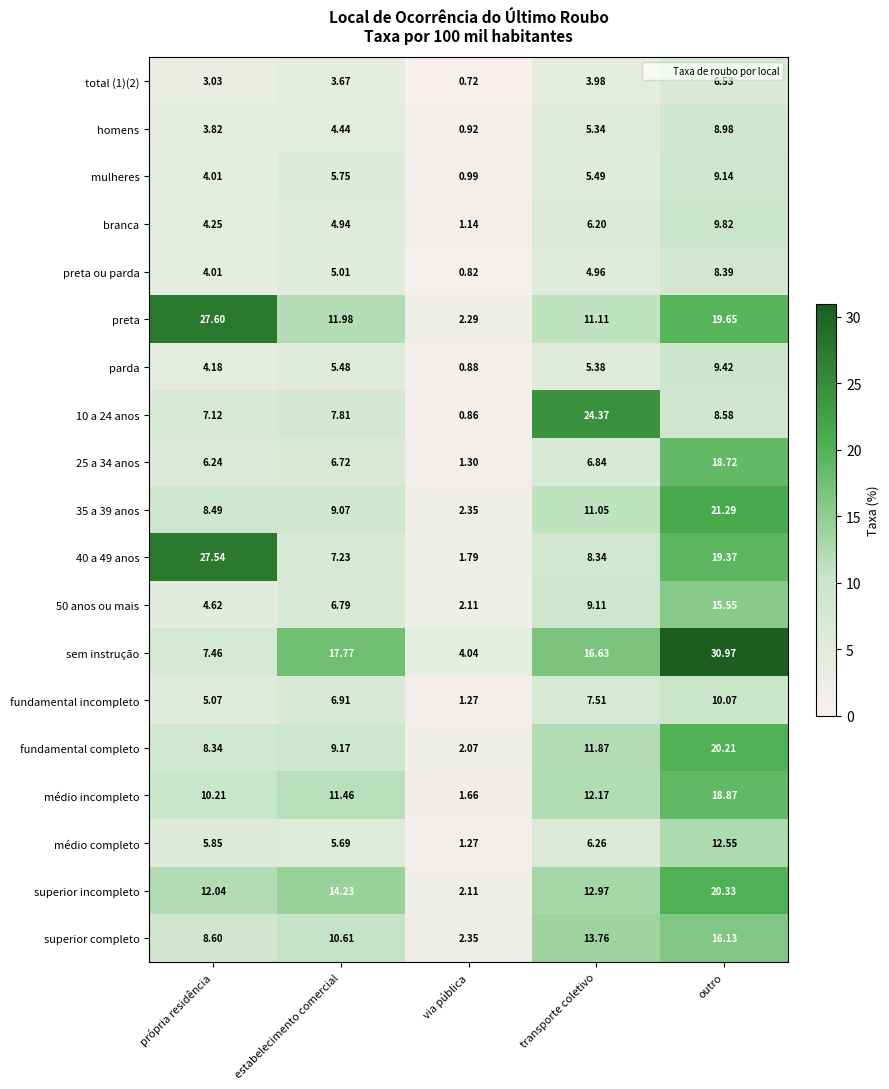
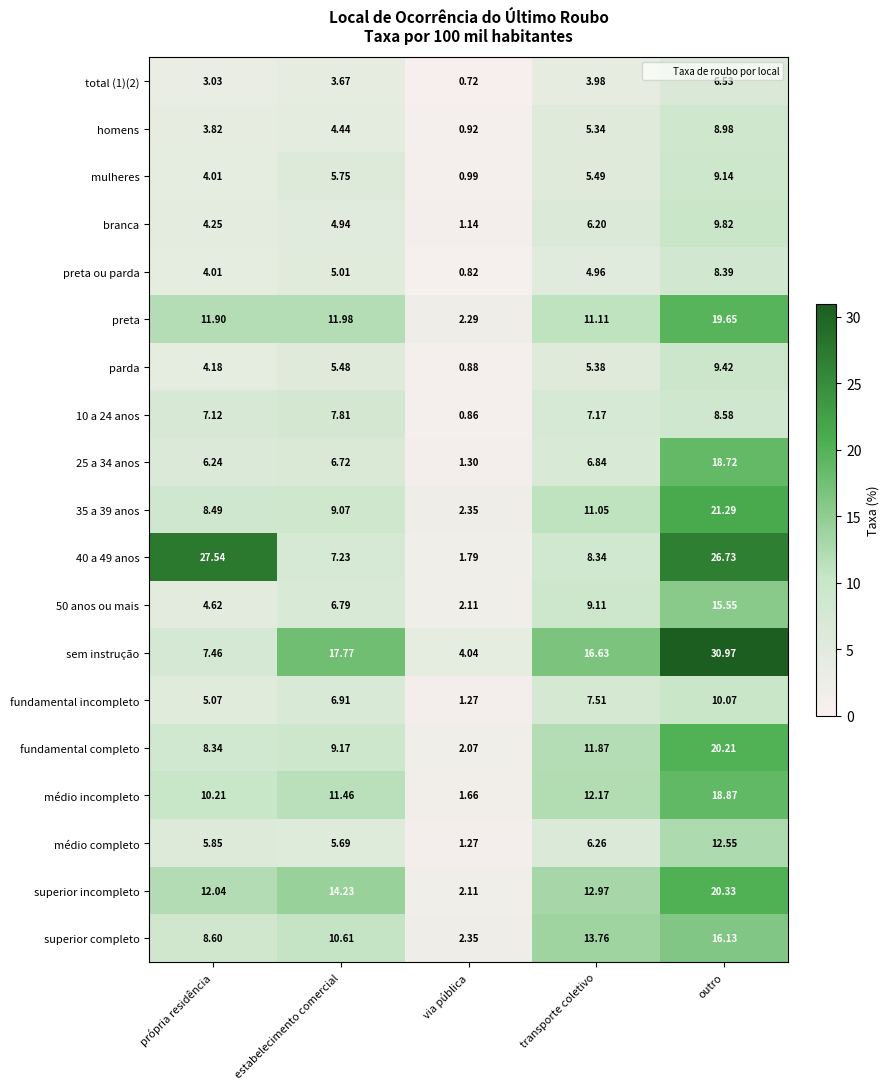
preta, própria residência: 27.60 -> 11.90
10 a 24 anos, transporte coletivo: 24.37 -> 7.17
40 a 49 anos, outro: 19.37 -> 26.73
